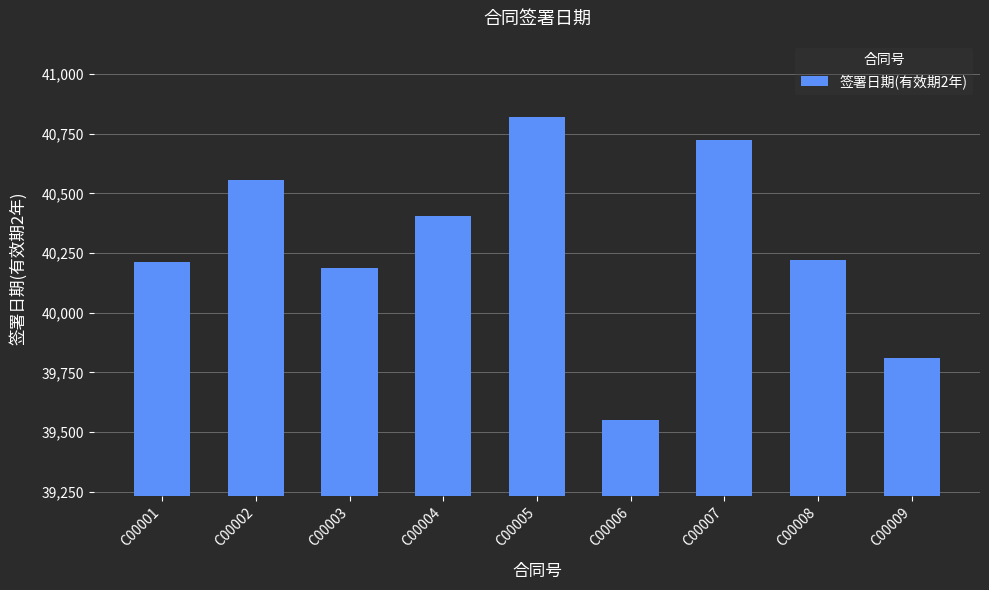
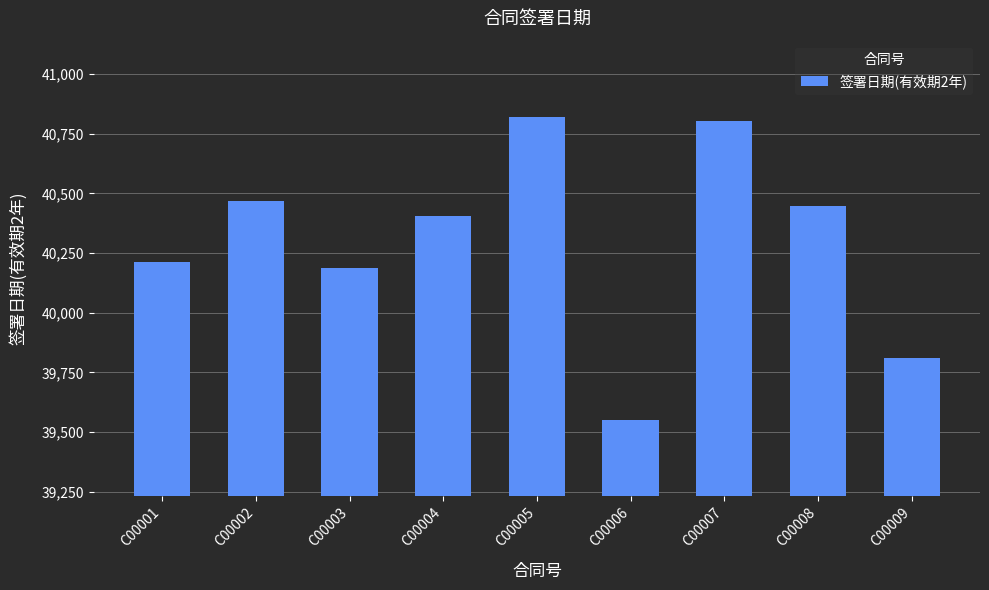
C00002: 40,560 -> 40,470
C00007: 40,720 -> 40,800
C00008: 40,220 -> 40,450
